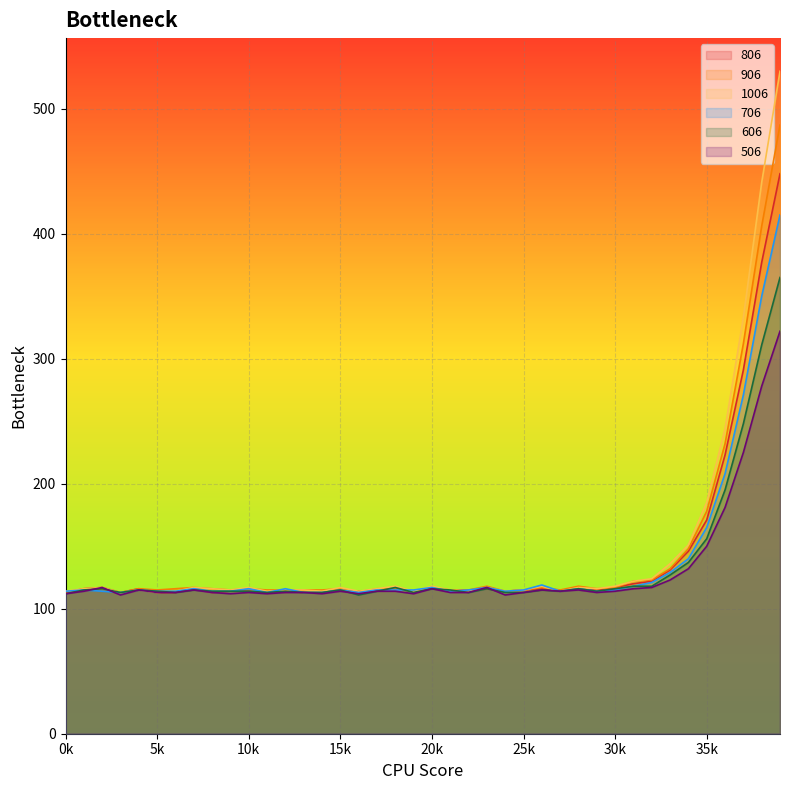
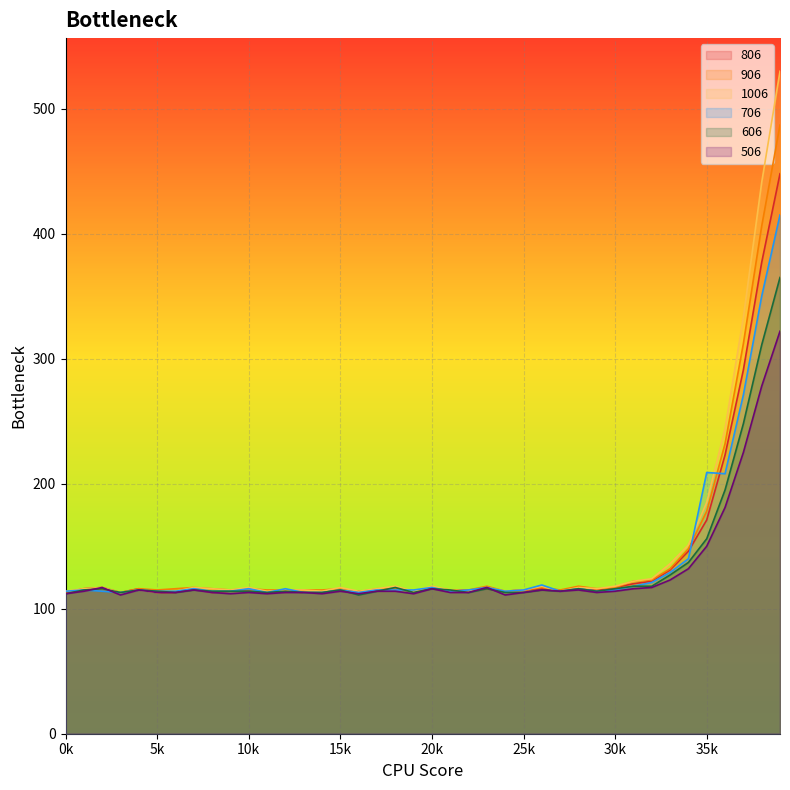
706, 35k: 165 -> 209
